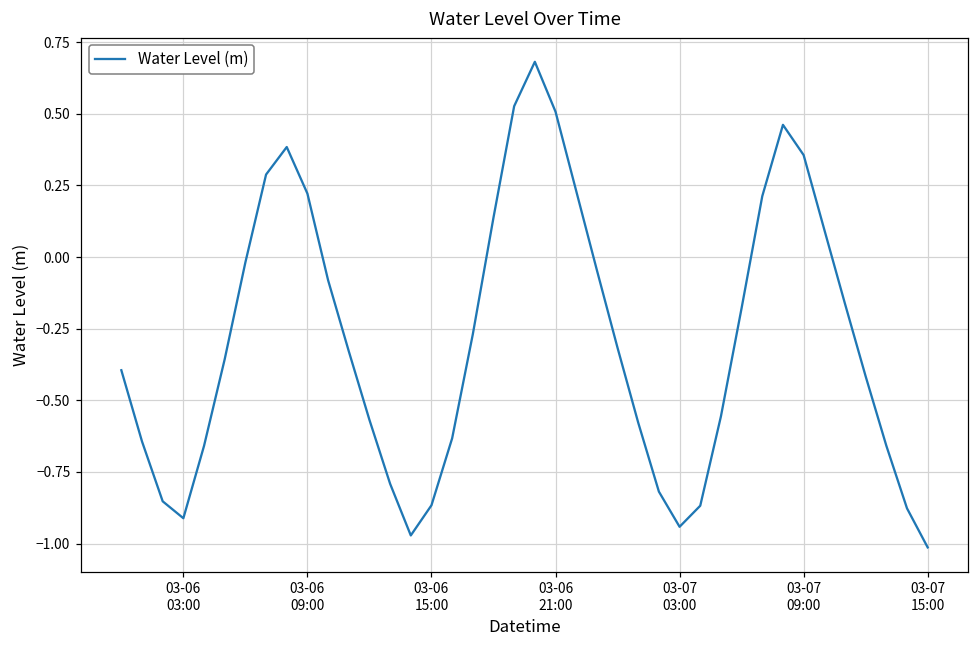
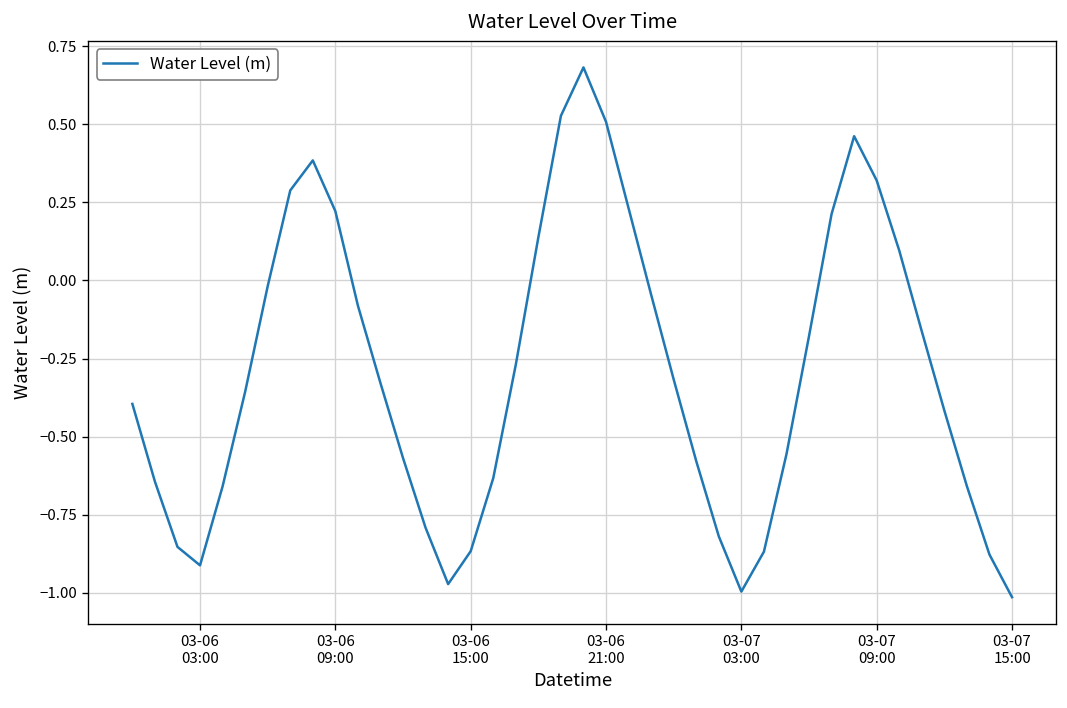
03-07 03:00: -0.94 -> -1.00
03-07 09:00: 0.36 -> 0.32
